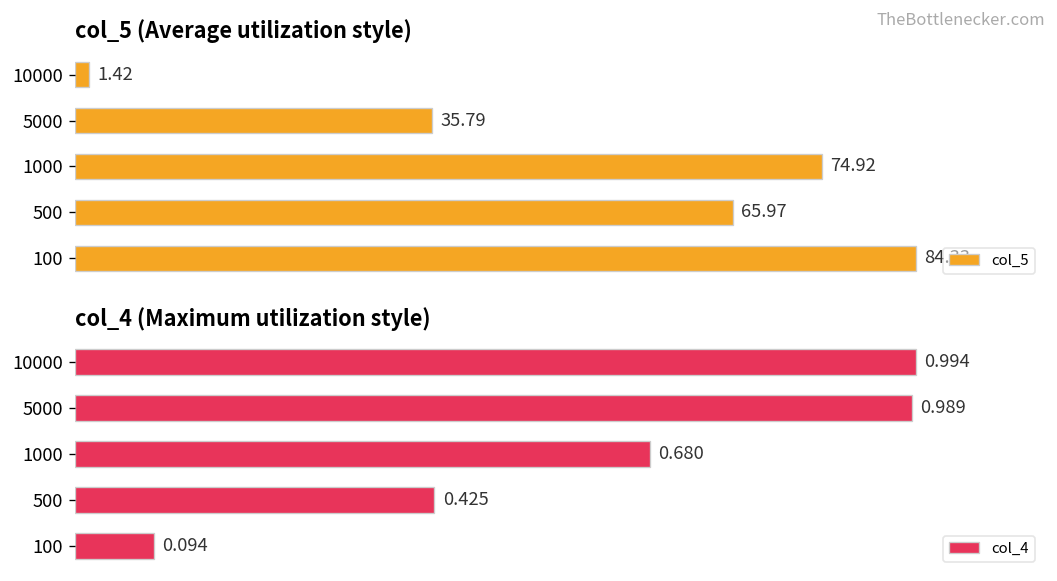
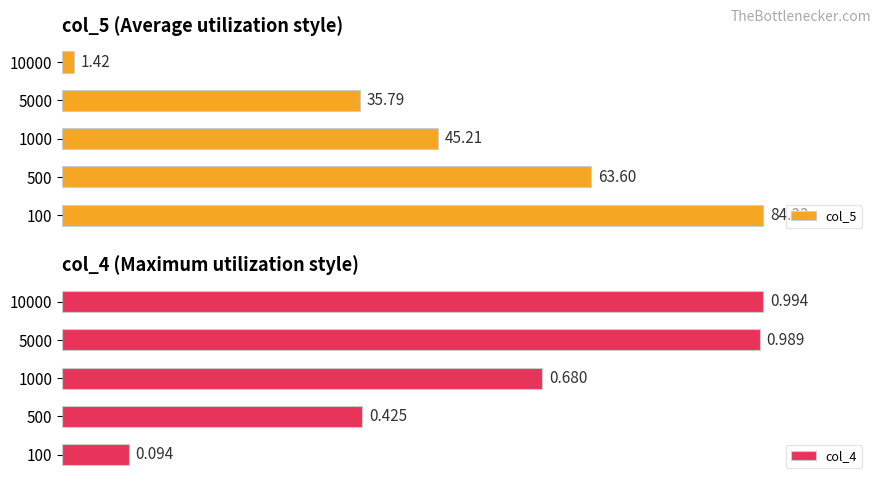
col_5 (Average utilization style), 1000: 74.92 -> 45.21
col_5 (Average utilization style), 500: 65.97 -> 63.60
